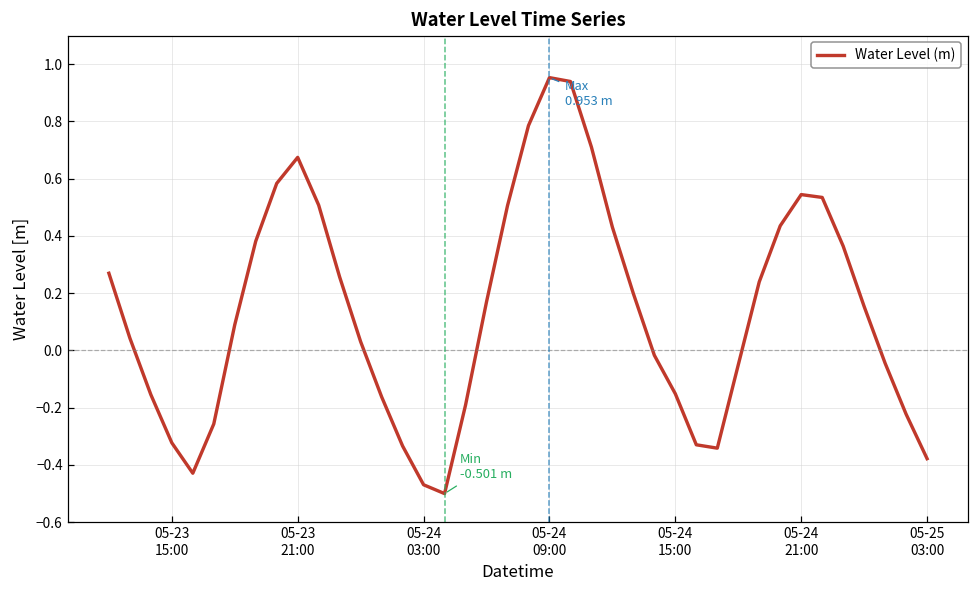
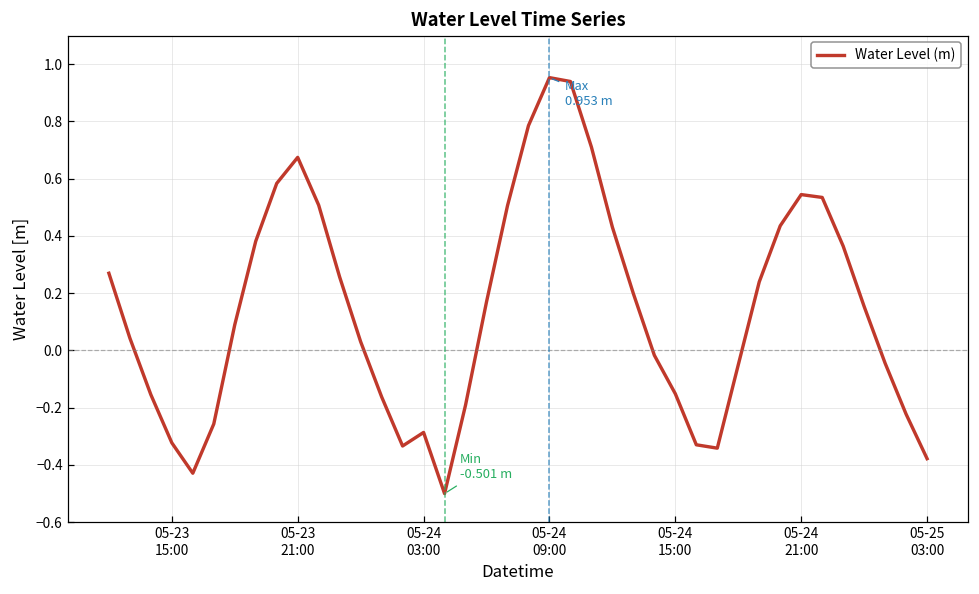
05-24 03:00: -0.47 -> -0.29
